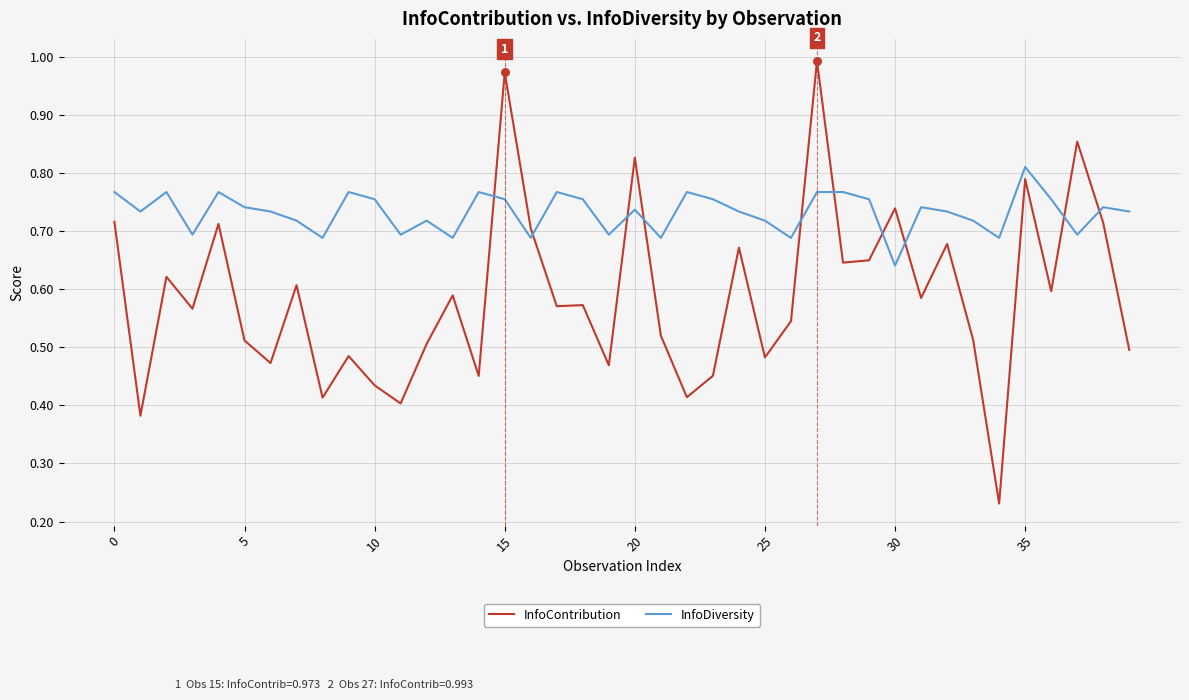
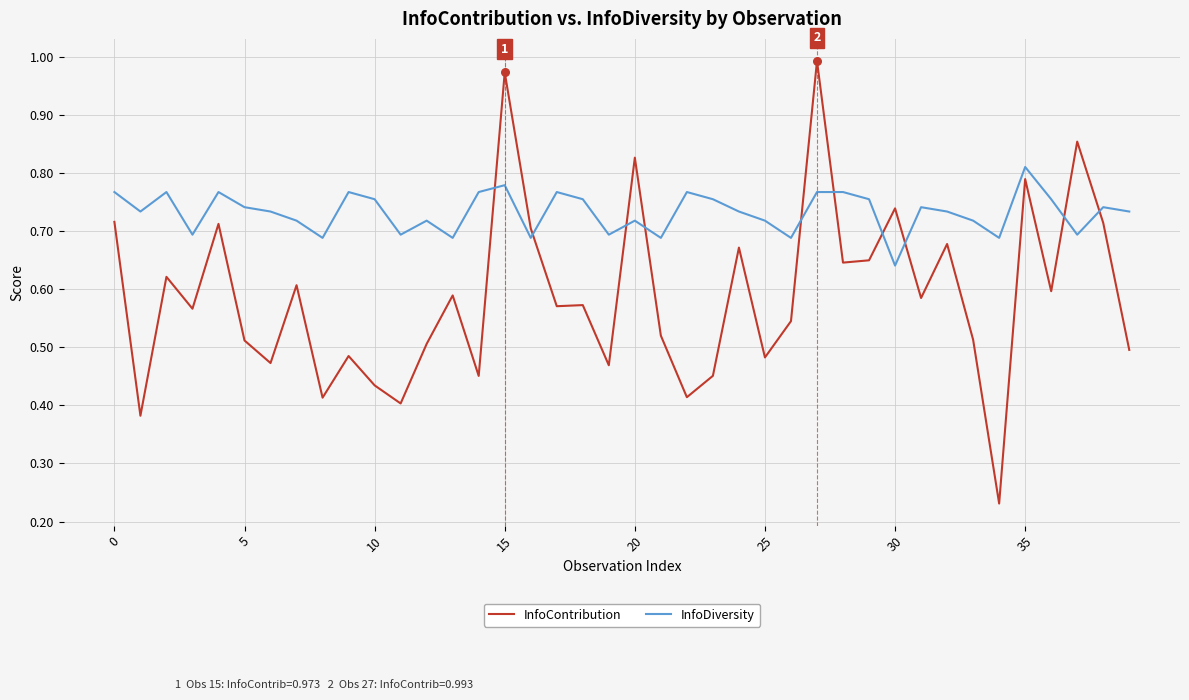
InfoDiversity, 15: 0.75 -> 0.78
InfoDiversity, 20: 0.74 -> 0.72
